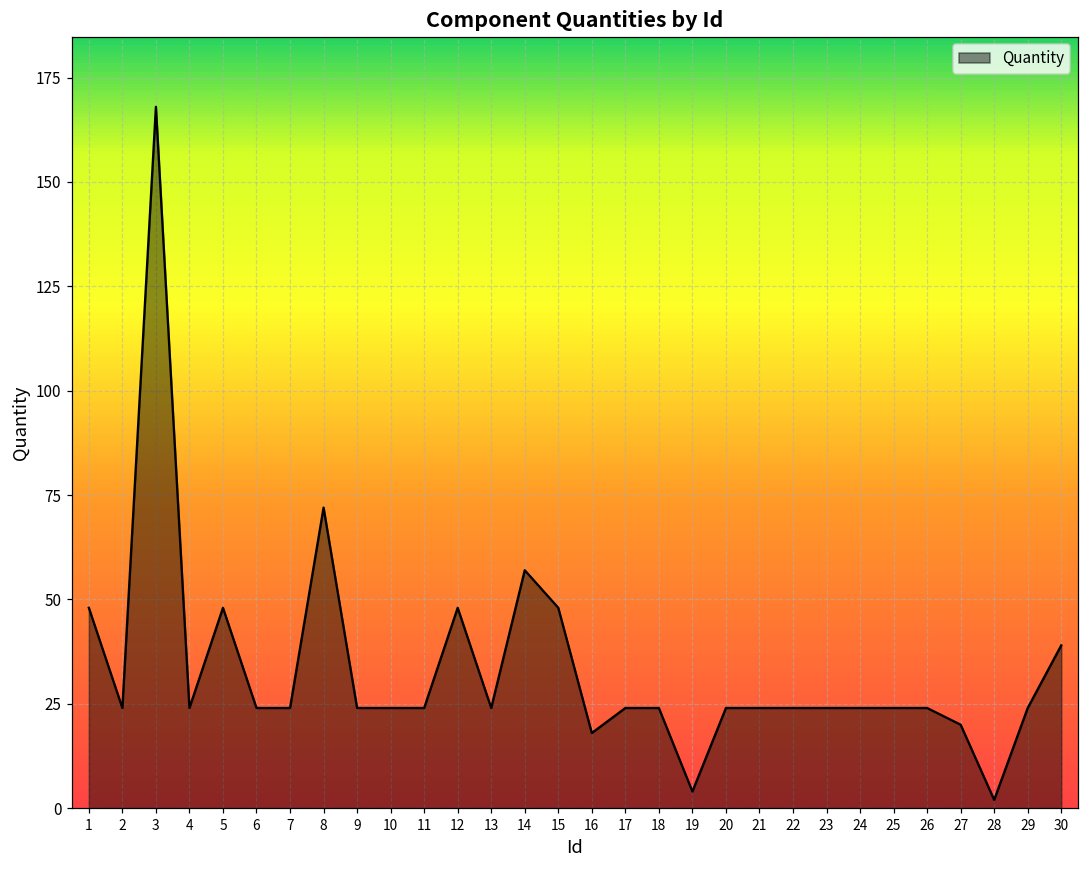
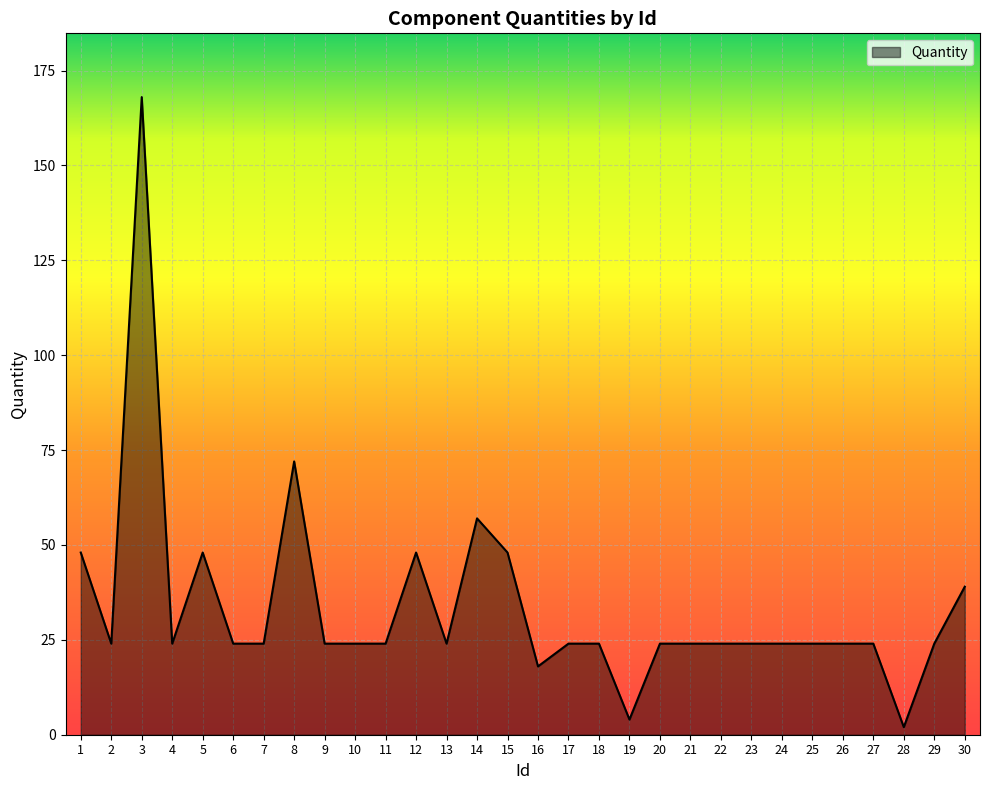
27: 20 -> 24
